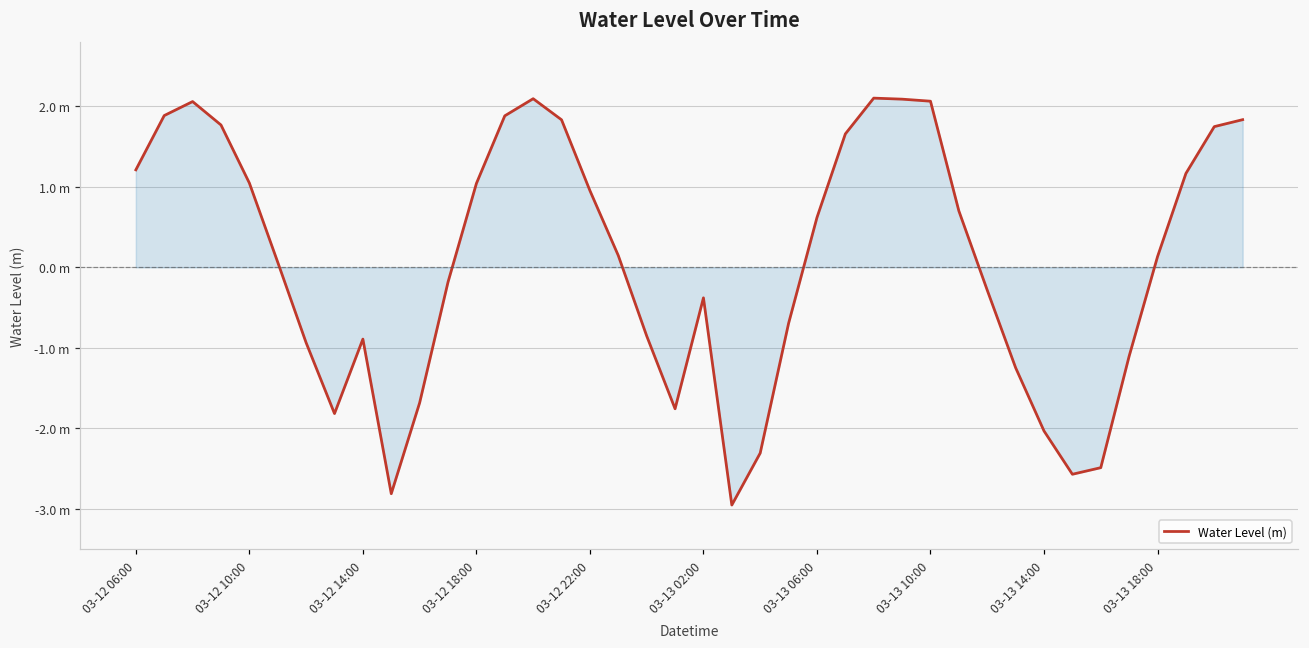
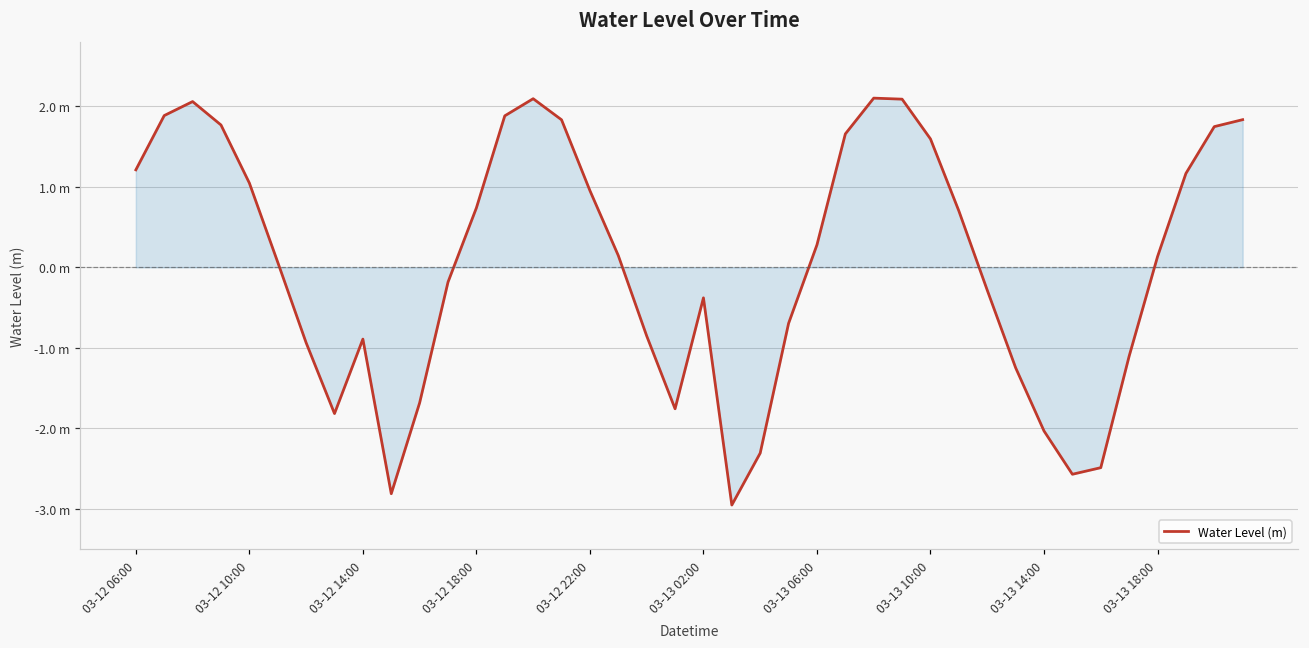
Water Level (m), 03-12 18:00: 1.0 m -> 0.7 m
Water Level (m), 03-13 06:00: 0.6 m -> 0.3 m
Water Level (m), 03-13 10:00: 2.1 m -> 1.6 m
